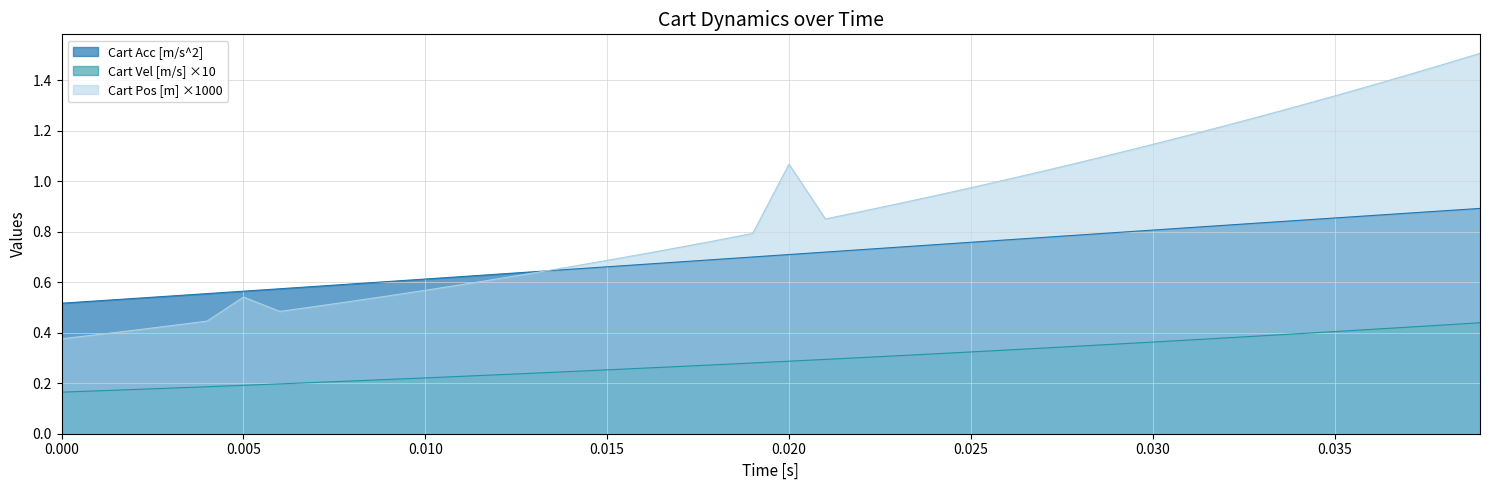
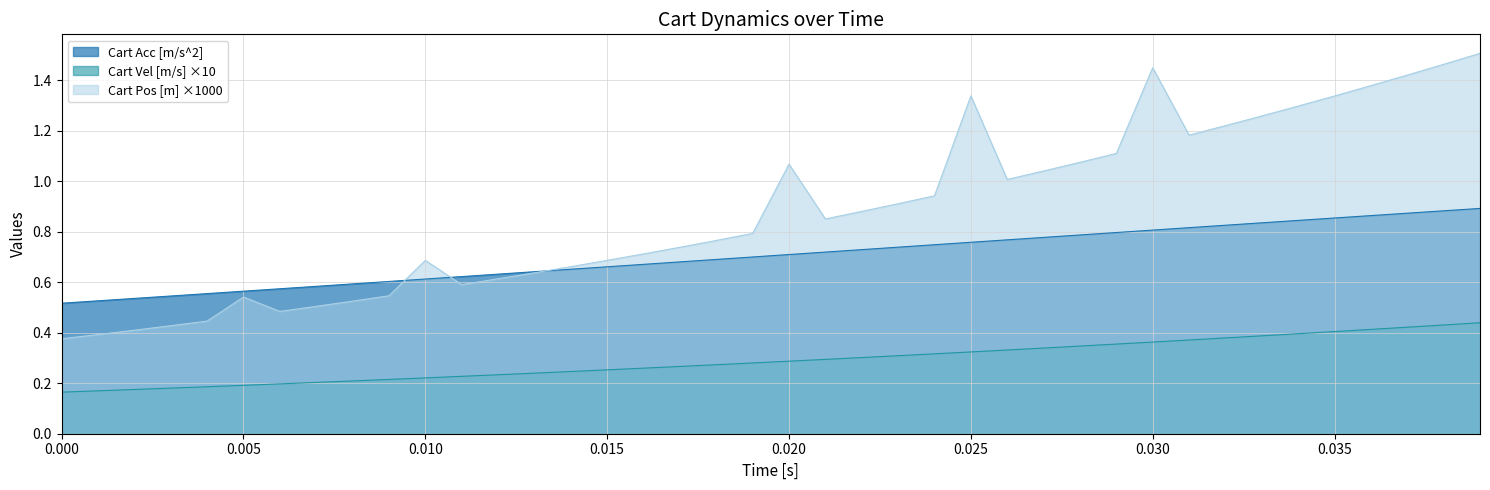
Cart Pos [m] ×1000, 0.010: 0.57 -> 0.69
Cart Pos [m] ×1000, 0.025: 0.97 -> 1.34
Cart Pos [m] ×1000, 0.030: 1.15 -> 1.45
